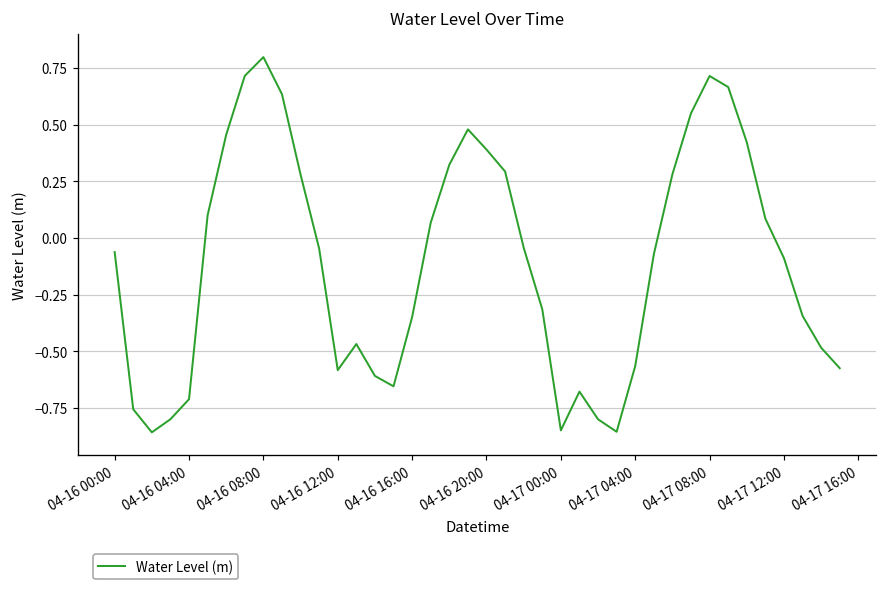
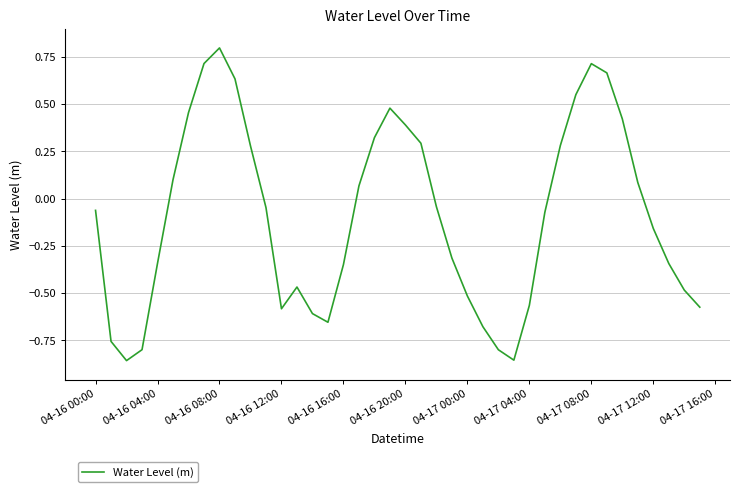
04-16 04:00: -0.71 -> -0.34
04-17 00:00: -0.85 -> -0.51
04-17 12:00: -0.09 -> -0.16
